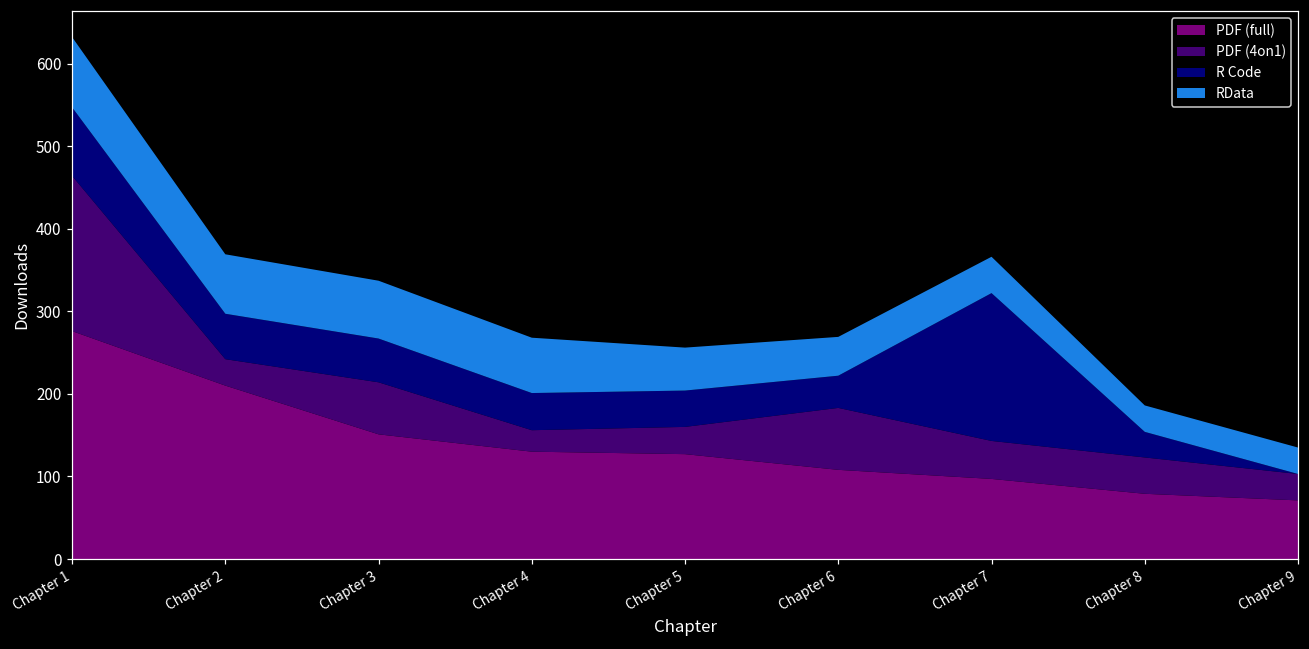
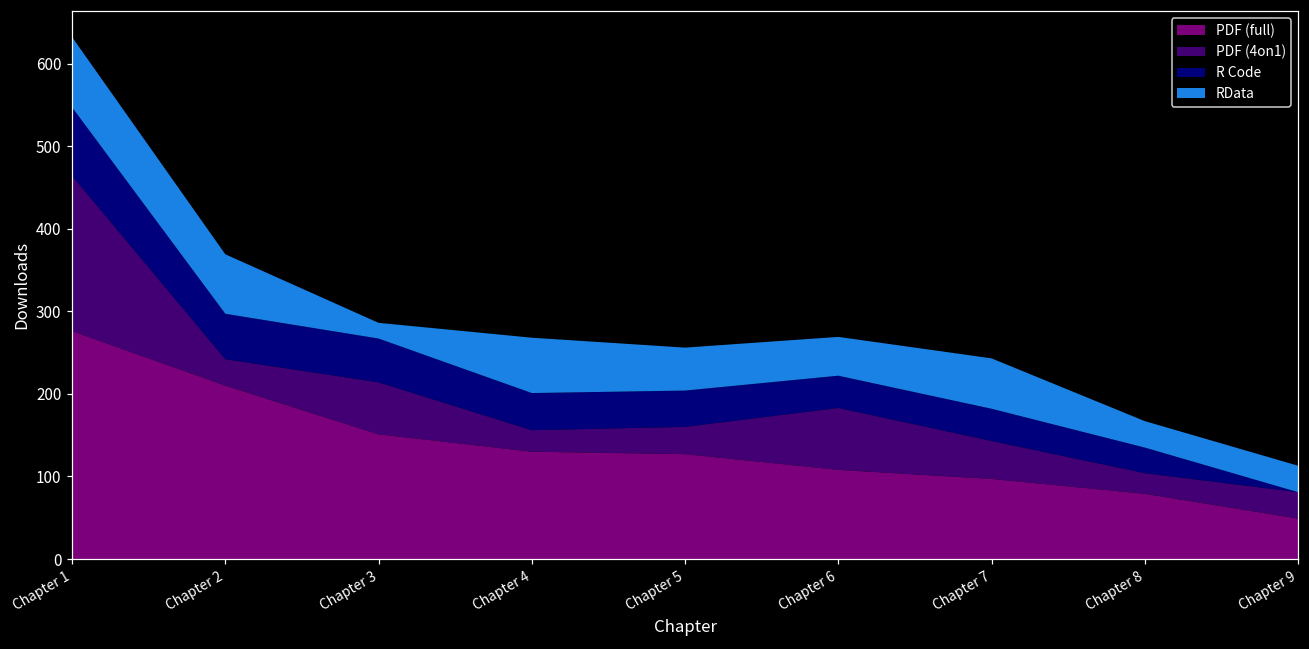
RData, Chapter 3: 70 -> 20
R Code, Chapter 7: 180 -> 40
RData, Chapter 7: 40 -> 60
PDF (4on1), Chapter 8: 40 -> 30
PDF (full), Chapter 9: 70 -> 50
